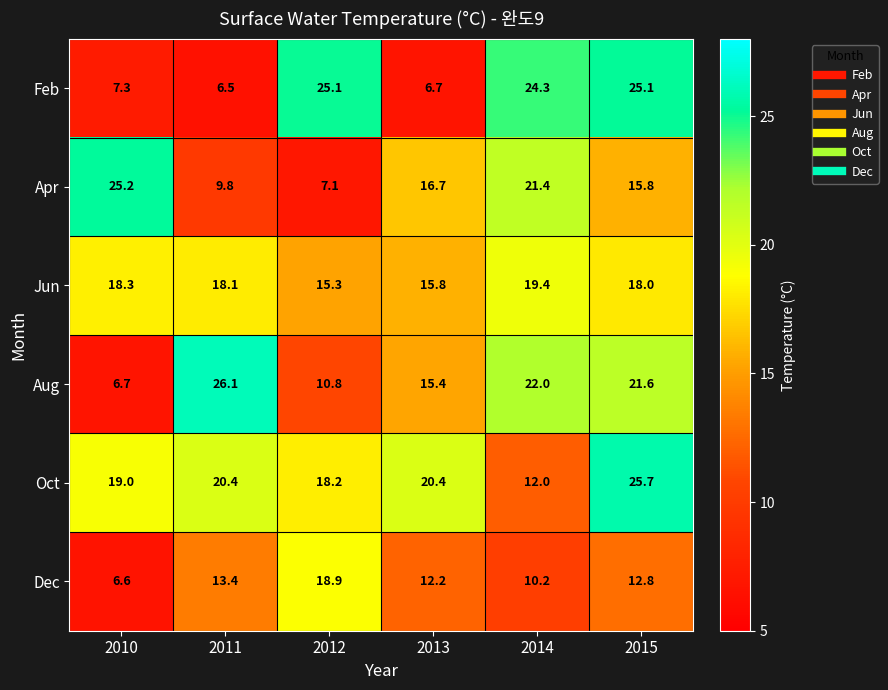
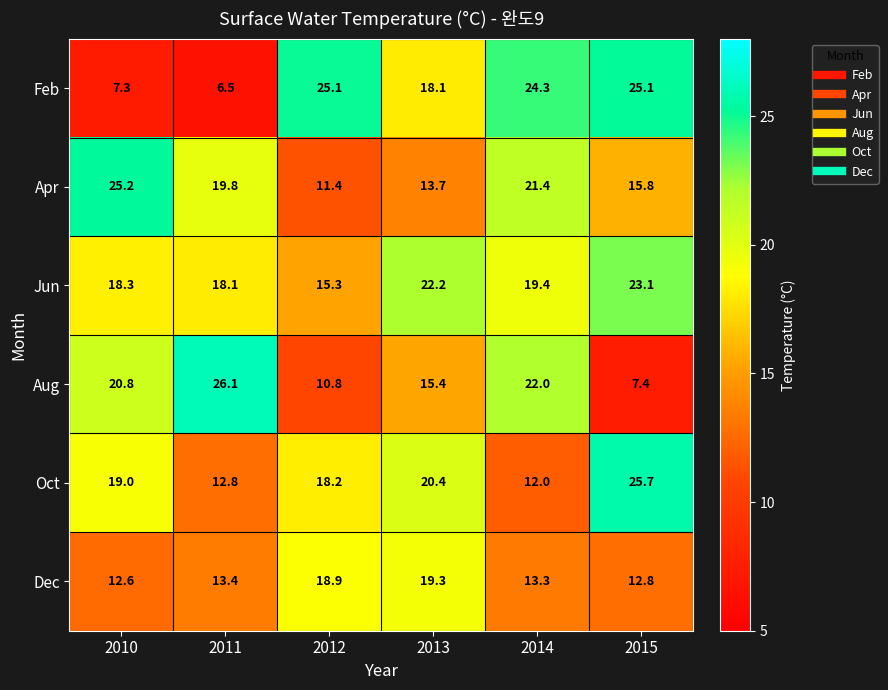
Feb, 2013: 6.7 -> 18.1
Apr, 2011: 9.8 -> 19.8
Apr, 2012: 7.1 -> 11.4
Apr, 2013: 16.7 -> 13.7
Jun, 2013: 15.8 -> 22.2
Jun, 2015: 18.0 -> 23.1
Aug, 2010: 6.7 -> 20.8
Aug, 2015: 21.6 -> 7.4
Oct, 2011: 20.4 -> 12.8
Dec, 2010: 6.6 -> 12.6
Dec, 2013: 12.2 -> 19.3
Dec, 2014: 10.2 -> 13.3
